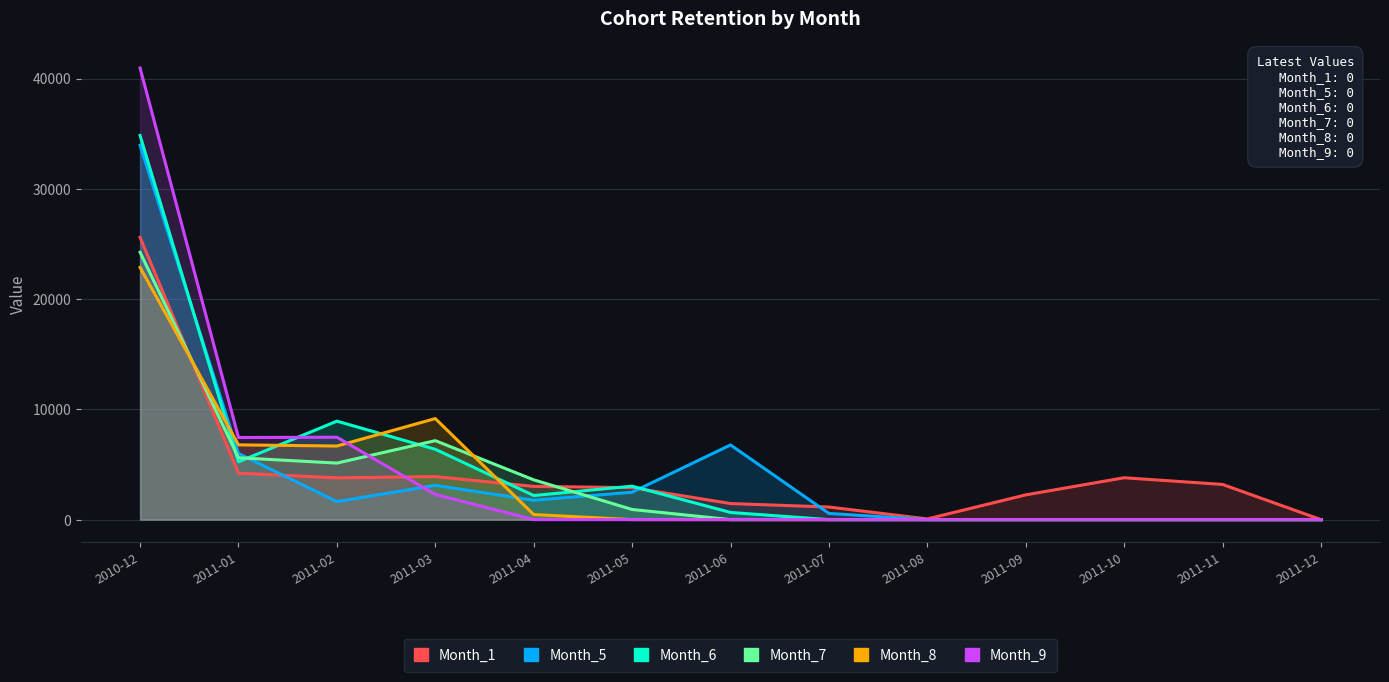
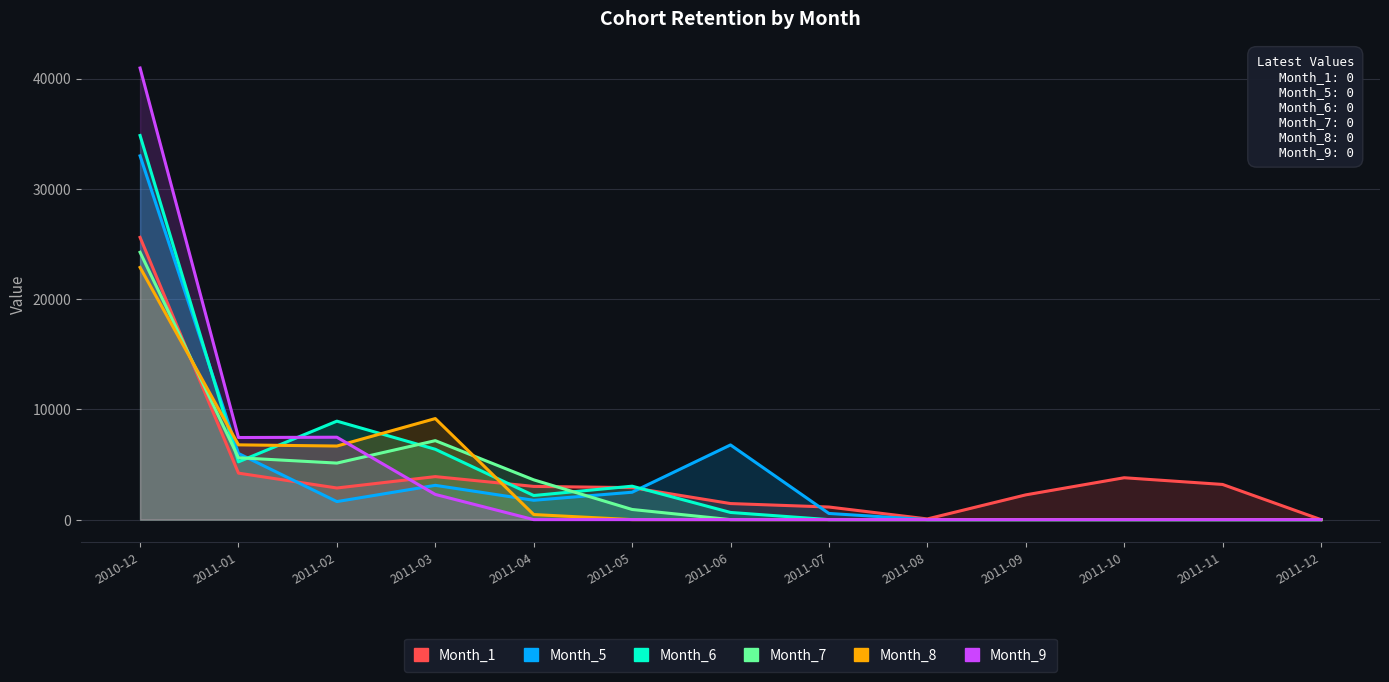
Month_5, 2010-12: 33900 -> 33000
Month_1, 2011-02: 3800 -> 2900
